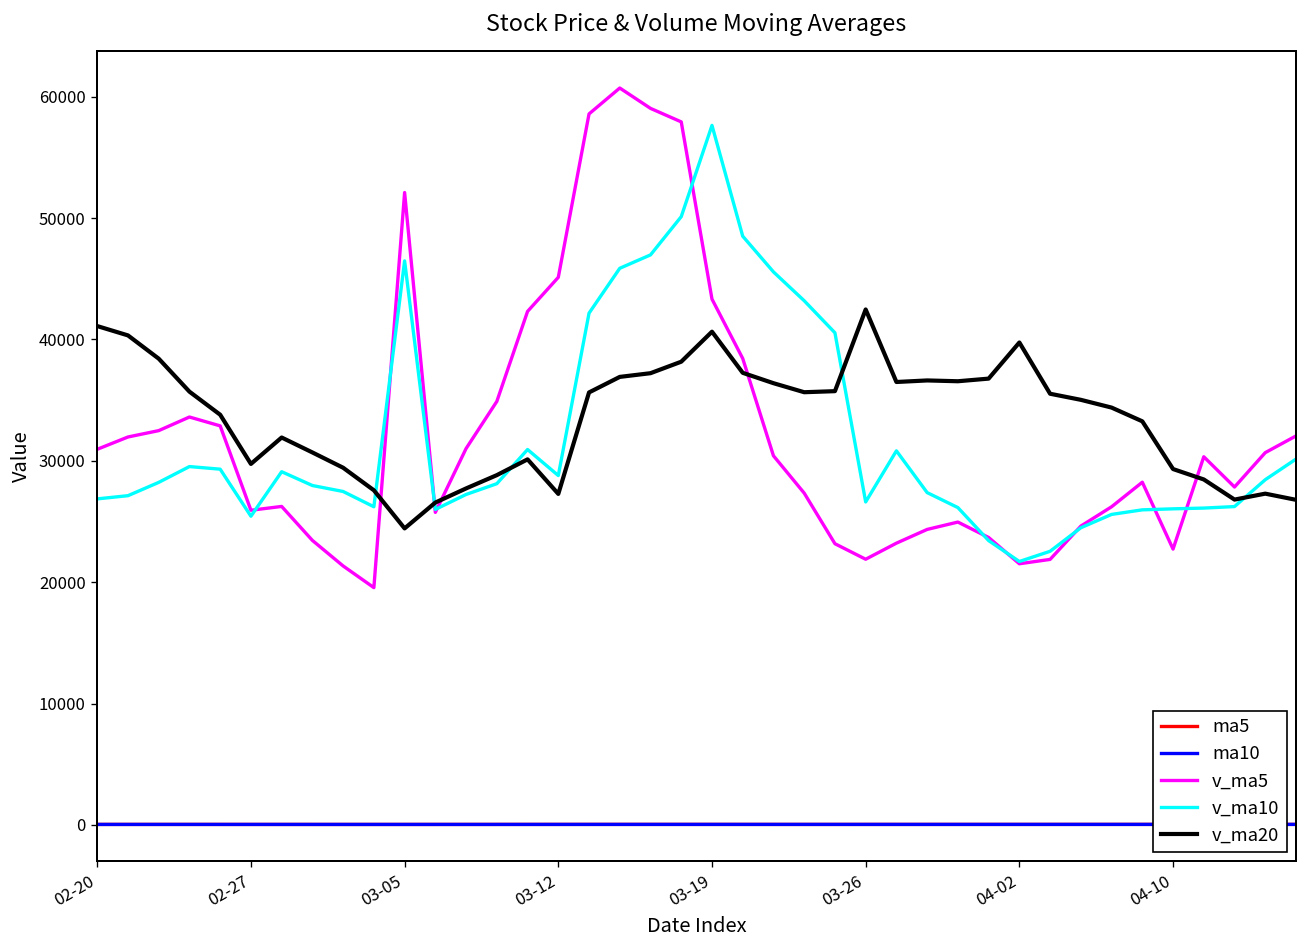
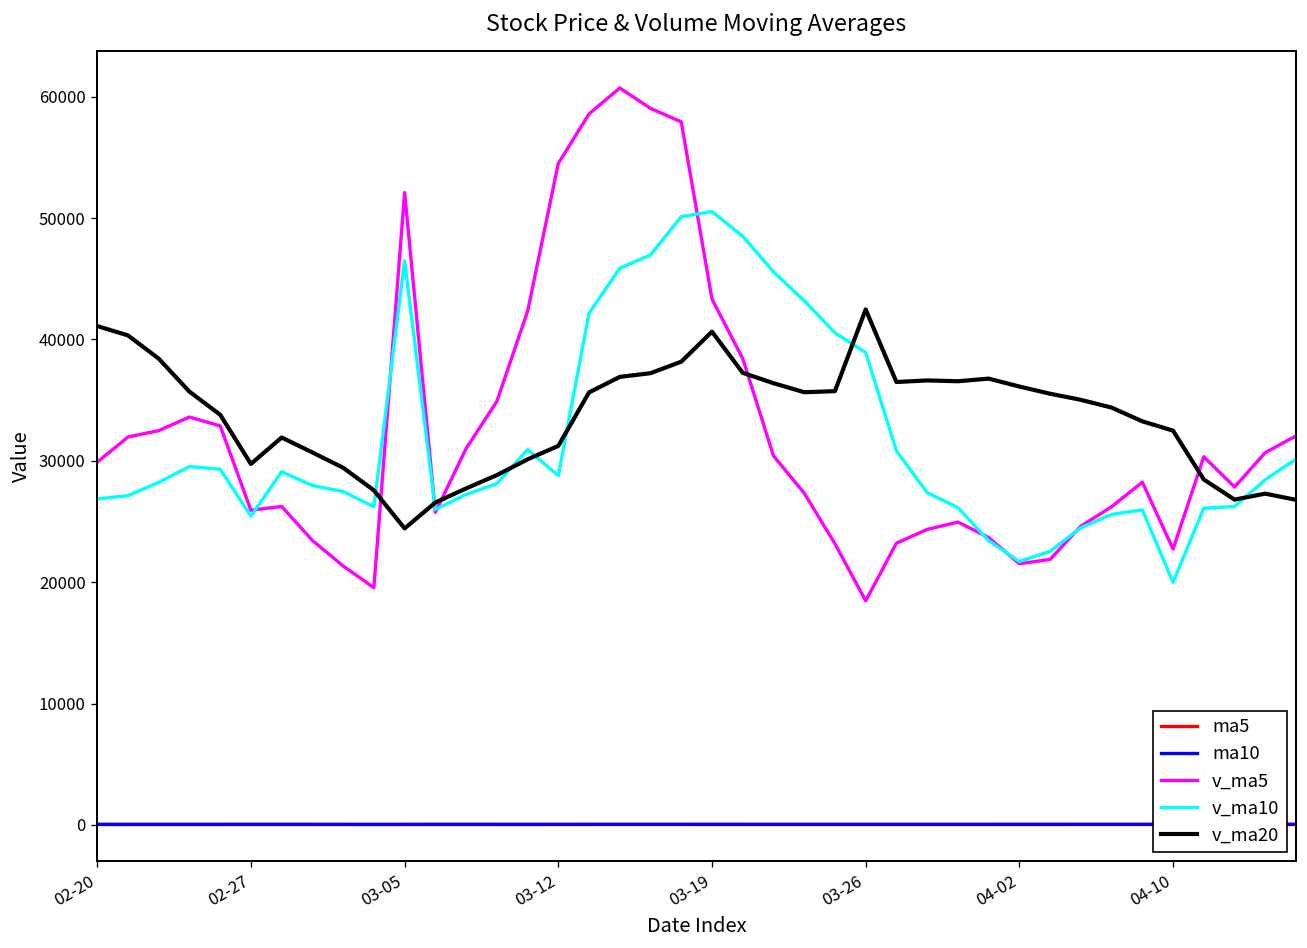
v_ma5, 02-20: 30900 -> 29900
v_ma5, 03-12: 45100 -> 54500
v_ma20, 03-12: 27300 -> 31200
v_ma10, 03-19: 57600 -> 50500
v_ma5, 03-26: 21900 -> 18500
v_ma10, 03-26: 26600 -> 38900
v_ma20, 04-02: 39700 -> 36100
v_ma10, 04-10: 26000 -> 20000
v_ma20, 04-10: 29300 -> 32500
